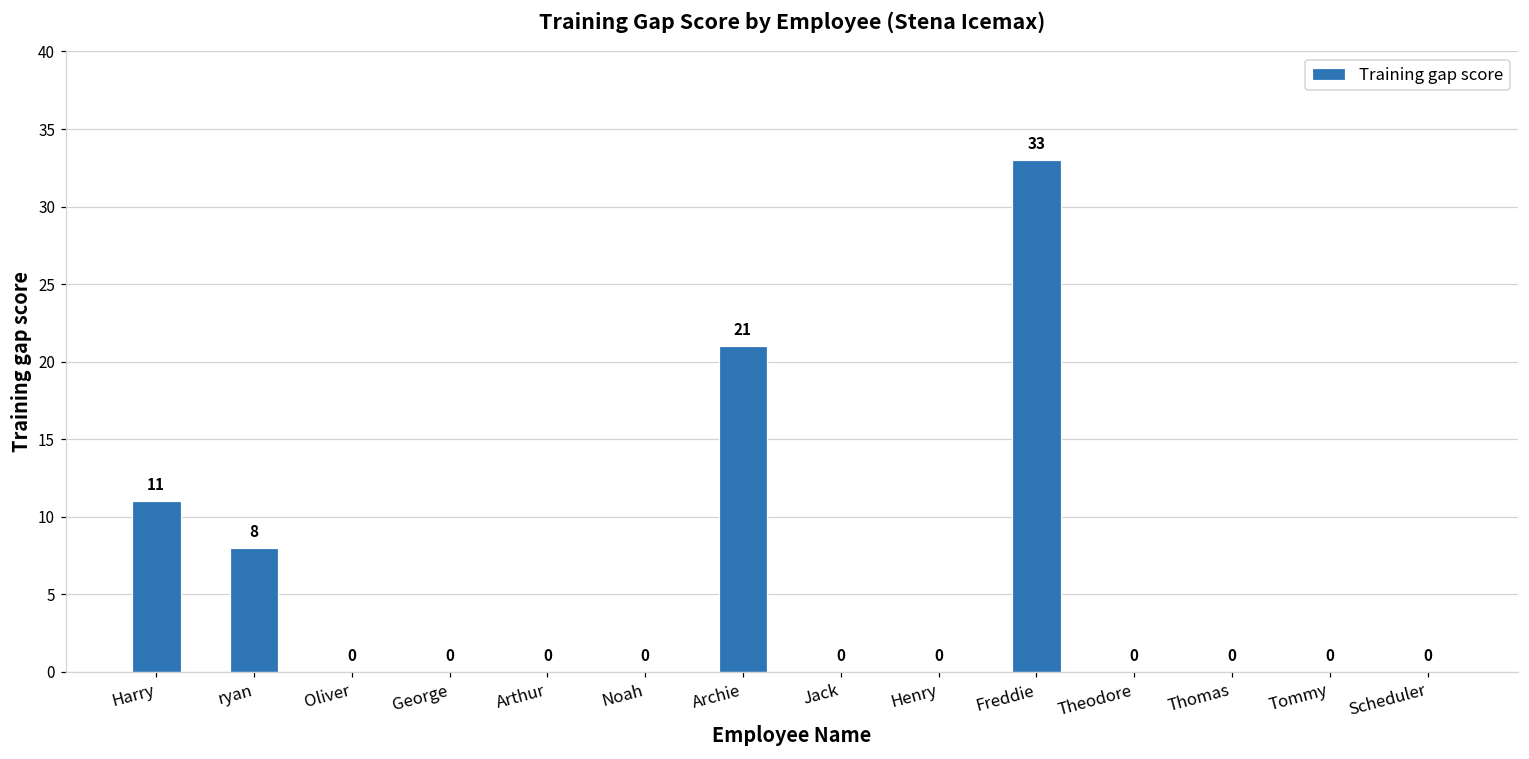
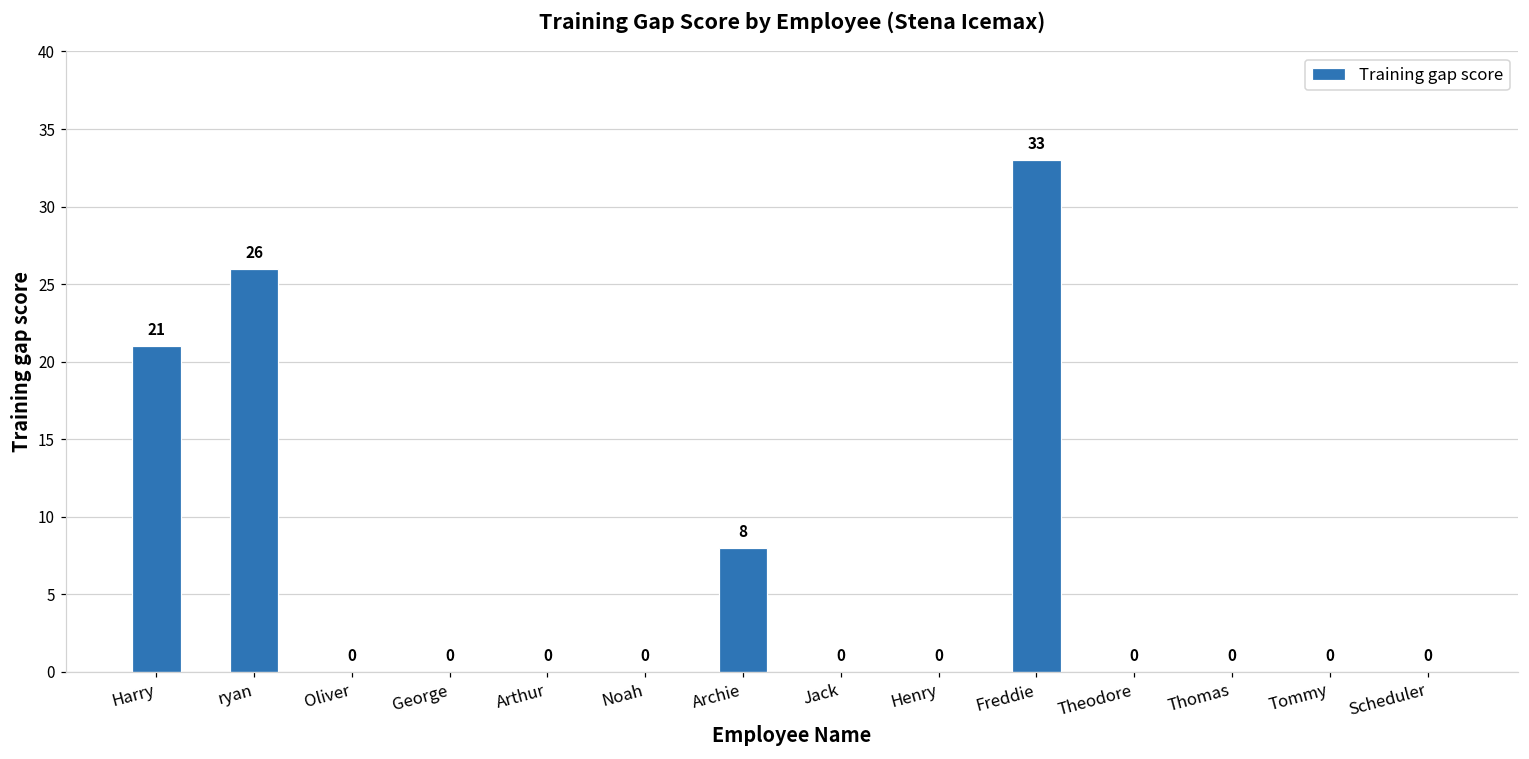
Harry: 11 -> 21
ryan: 8 -> 26
Archie: 21 -> 8
